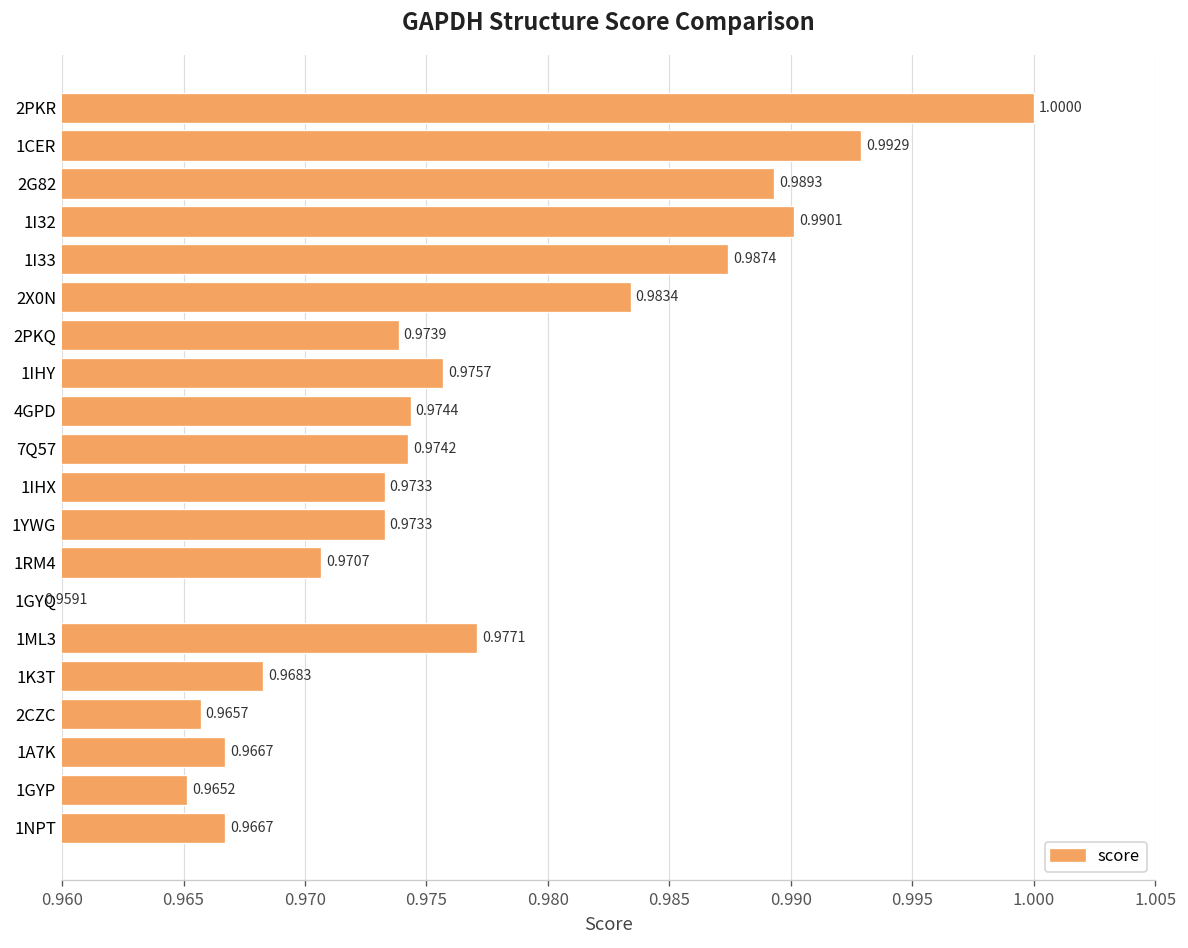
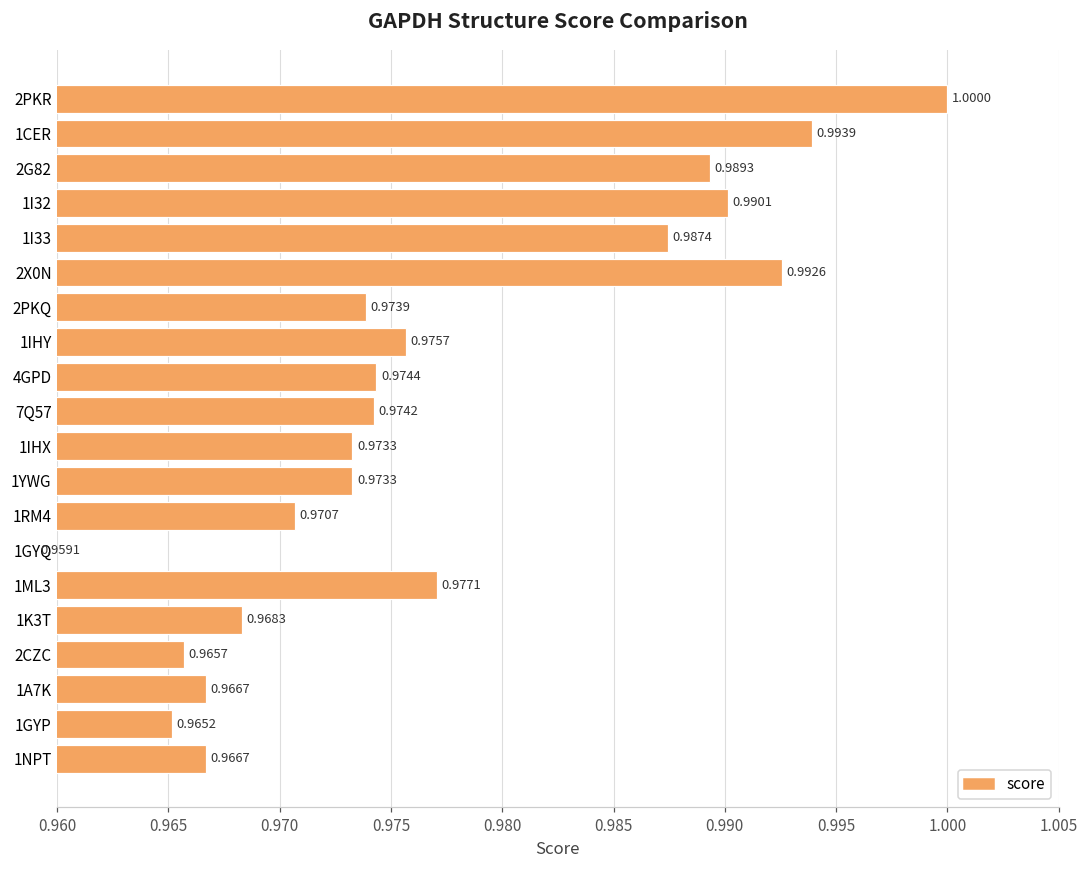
1CER: 0.9929 -> 0.9939
2X0N: 0.9834 -> 0.9926
